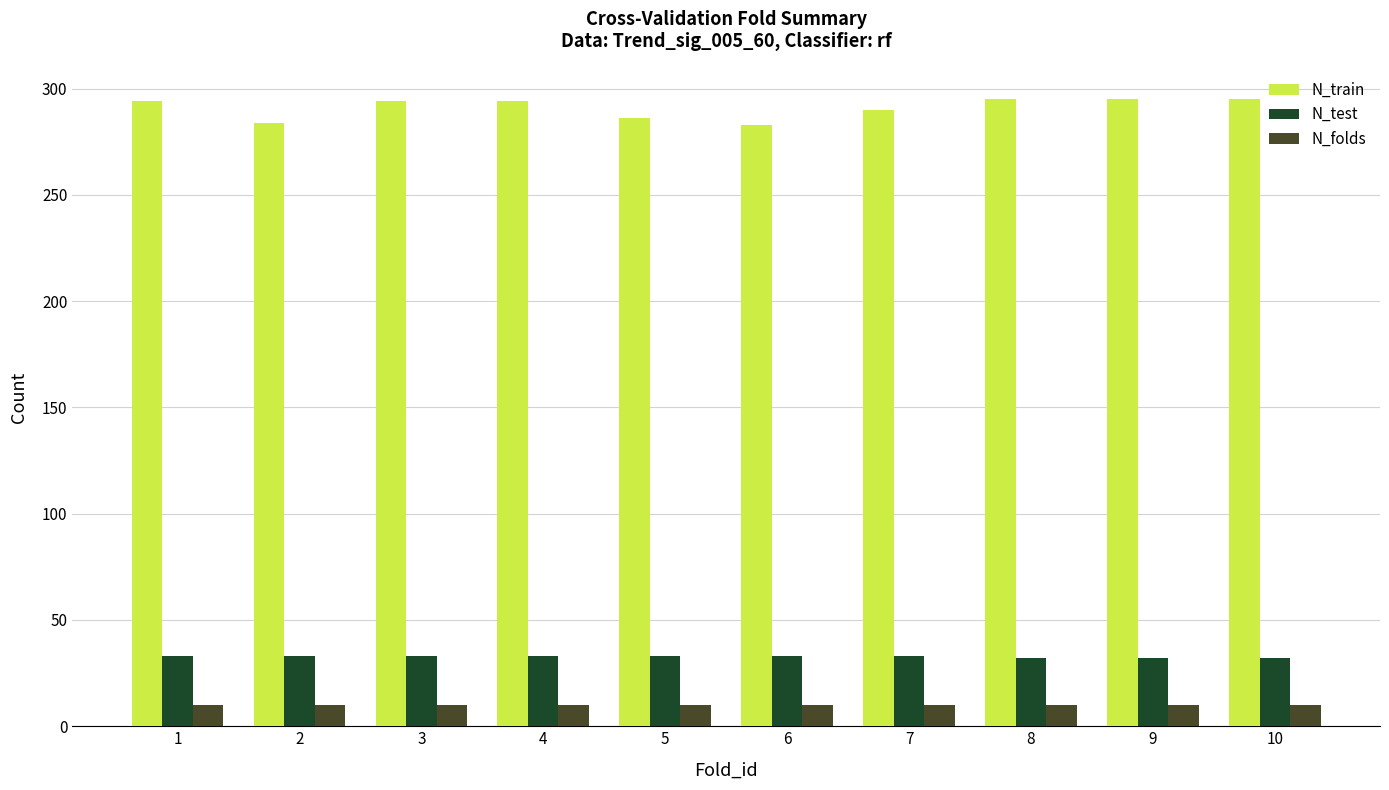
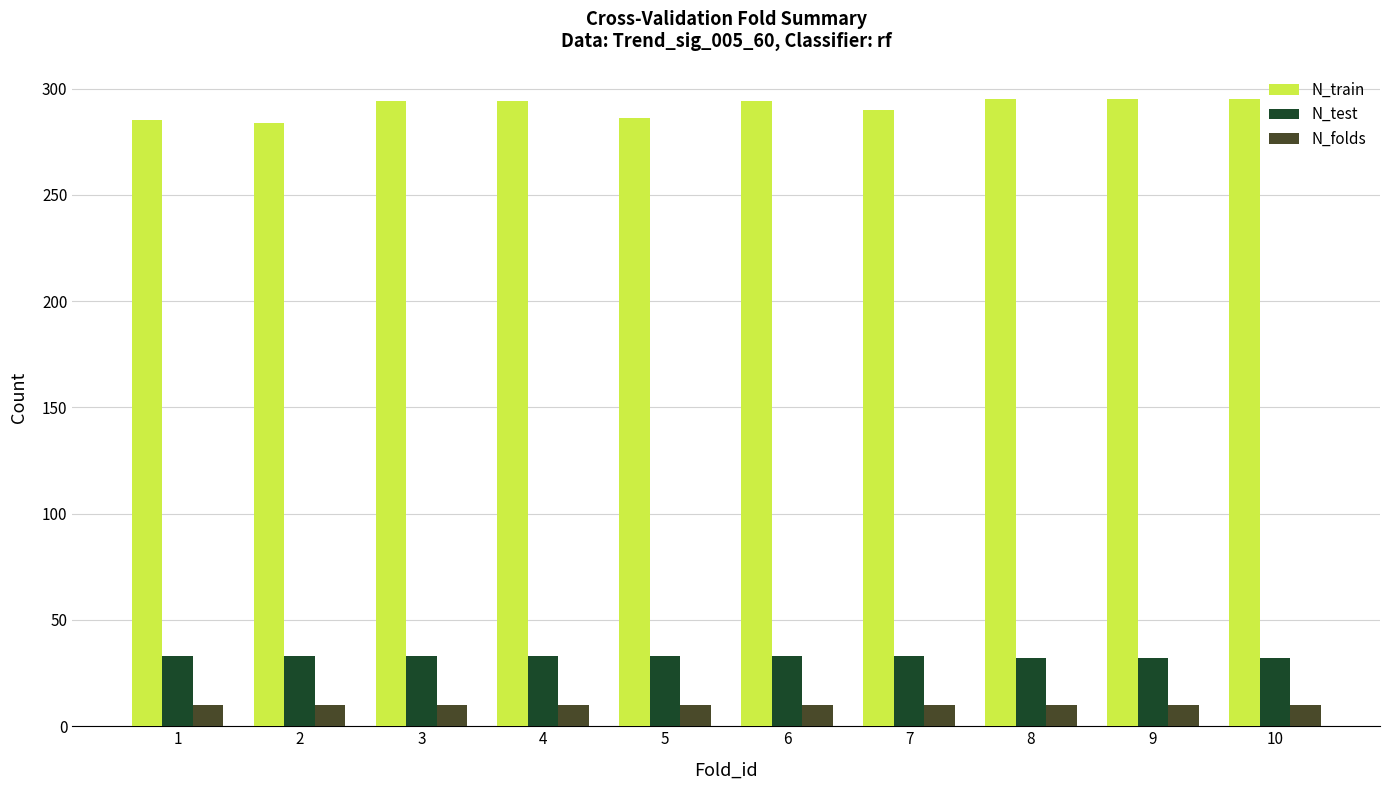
N_train, 1: 294 -> 285
N_train, 6: 283 -> 294
